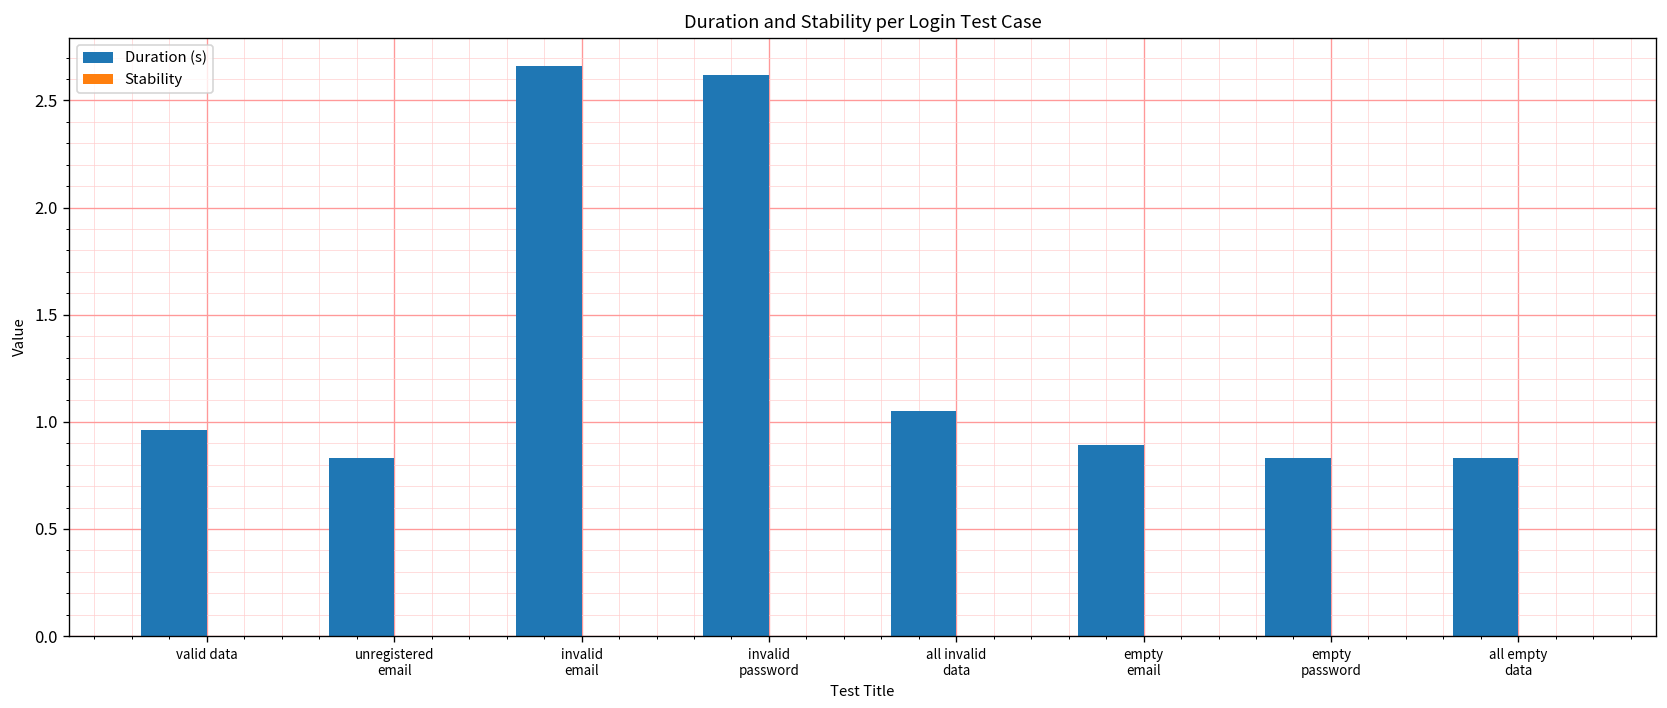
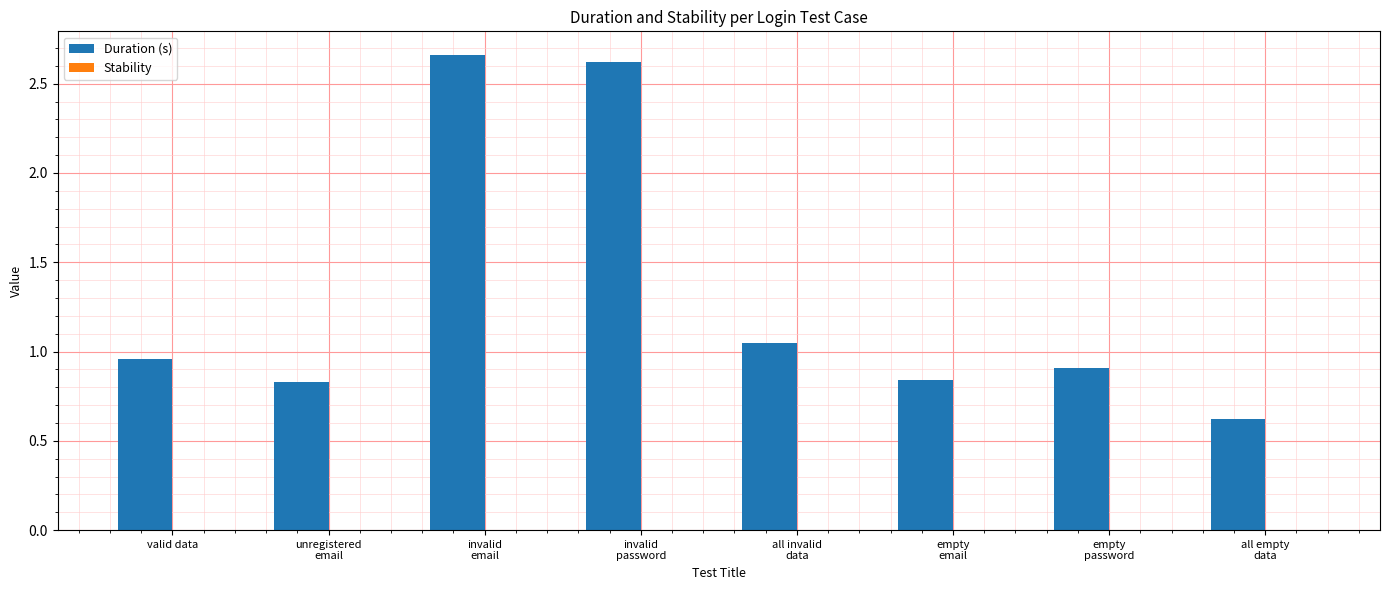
Duration (s), empty email: 0.89 -> 0.84
Duration (s), empty password: 0.83 -> 0.91
Duration (s), all empty data: 0.83 -> 0.62
